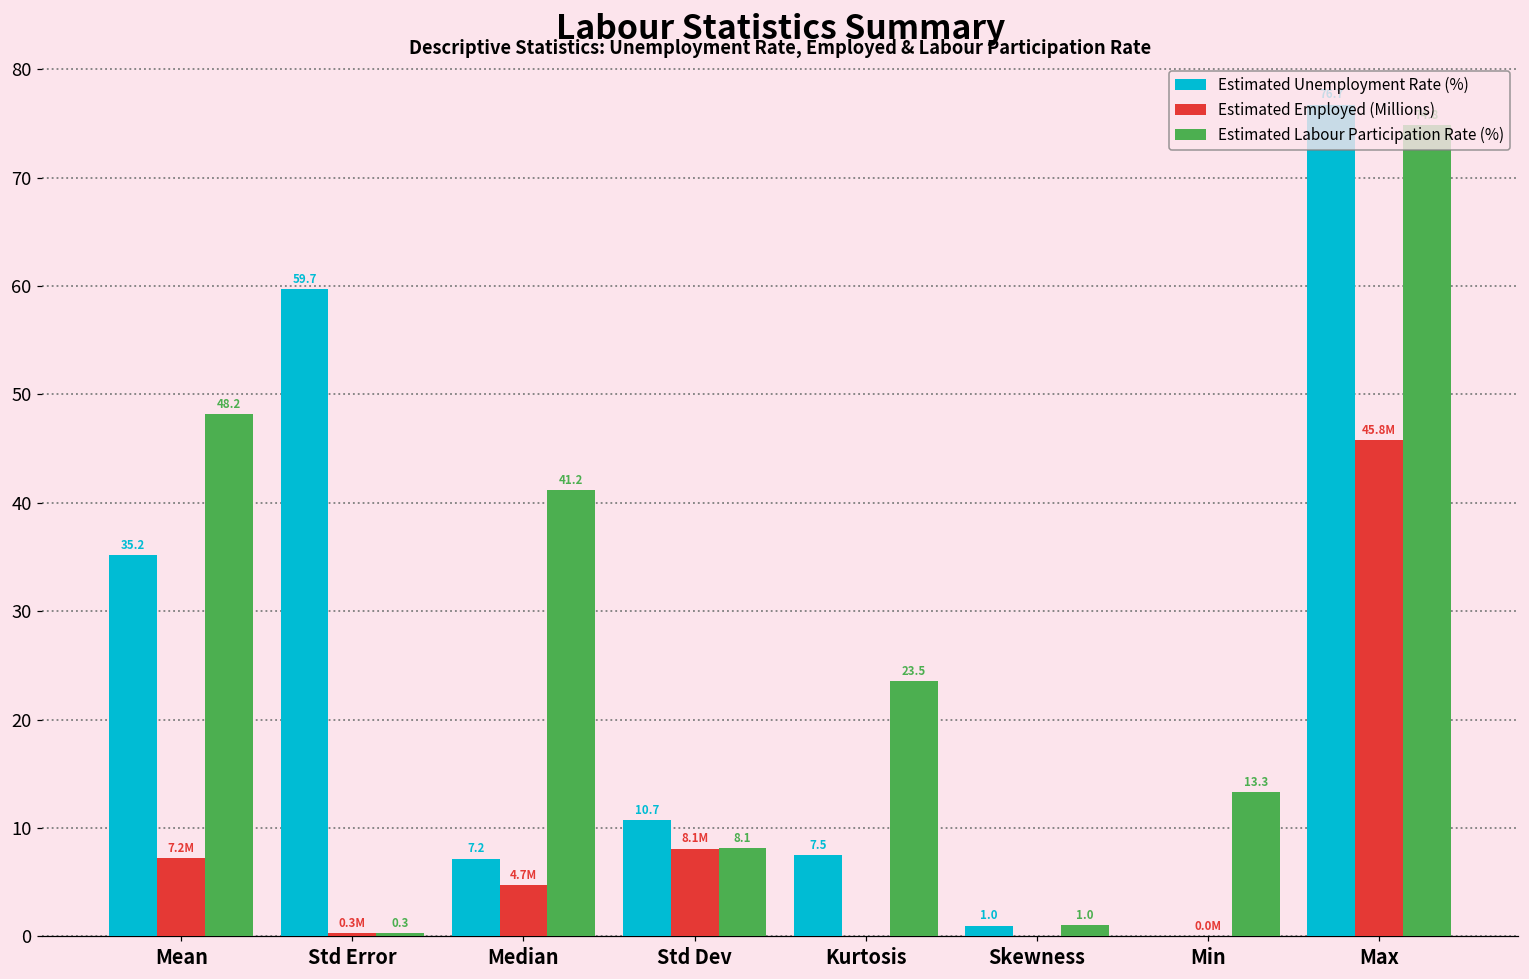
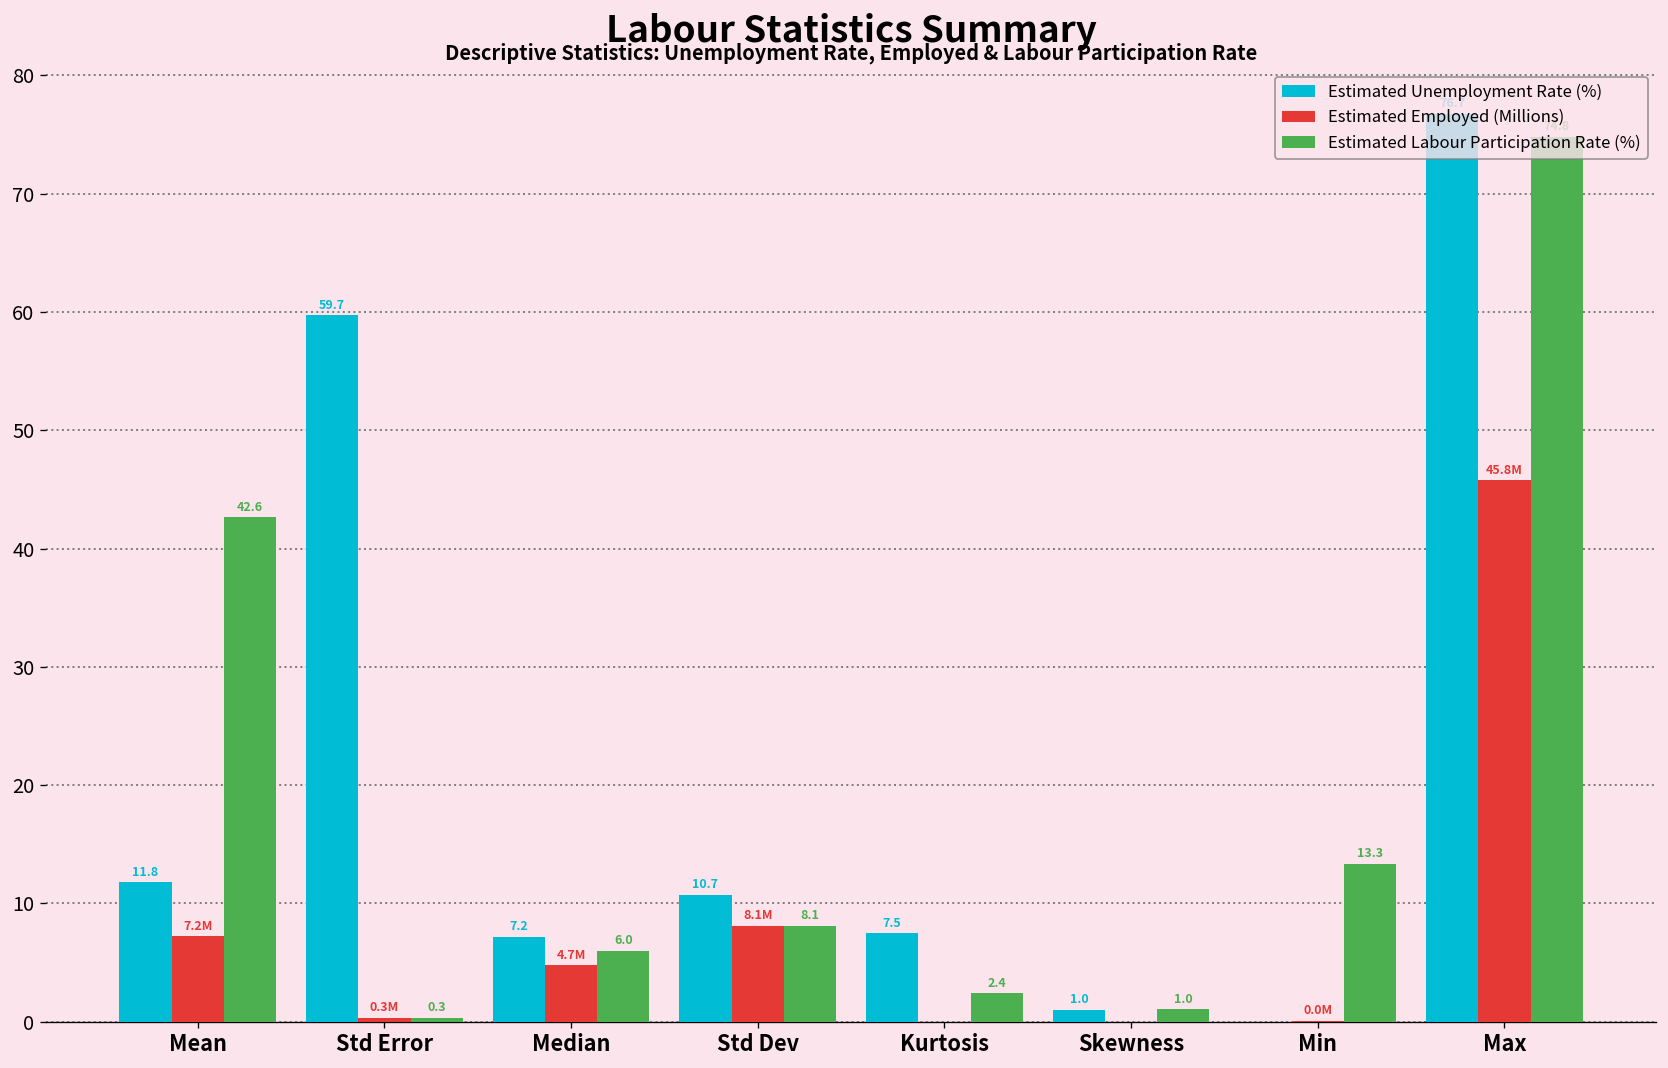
Estimated Unemployment Rate (%), Mean: 35.2 -> 11.8
Estimated Labour Participation Rate (%), Mean: 48.2 -> 42.6
Estimated Labour Participation Rate (%), Median: 41.2 -> 6.0
Estimated Labour Participation Rate (%), Kurtosis: 23.5 -> 2.4
